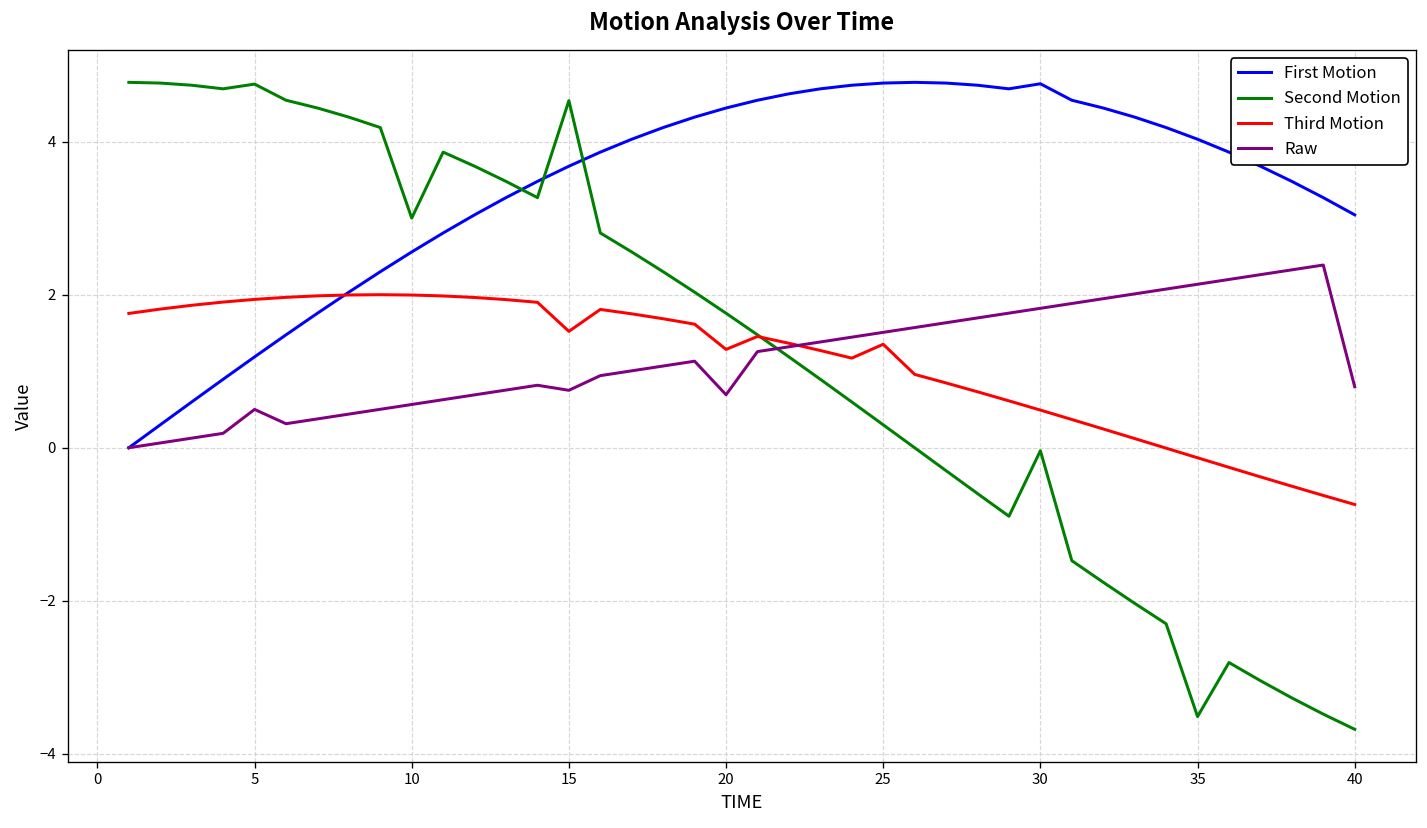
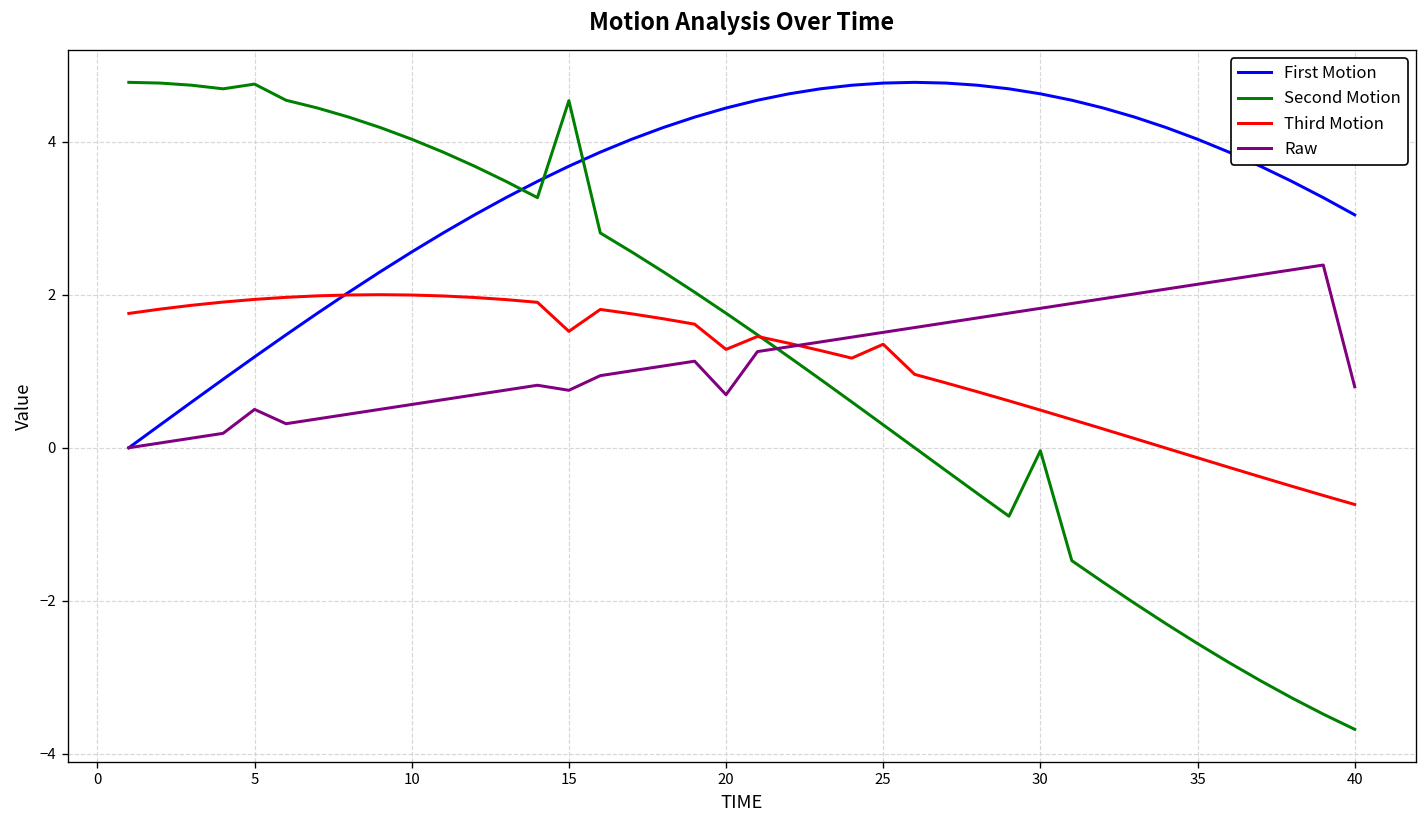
Second Motion, 10: 3.0 -> 4.0
First Motion, 30: 4.8 -> 4.6
Second Motion, 35: -3.5 -> -2.6
